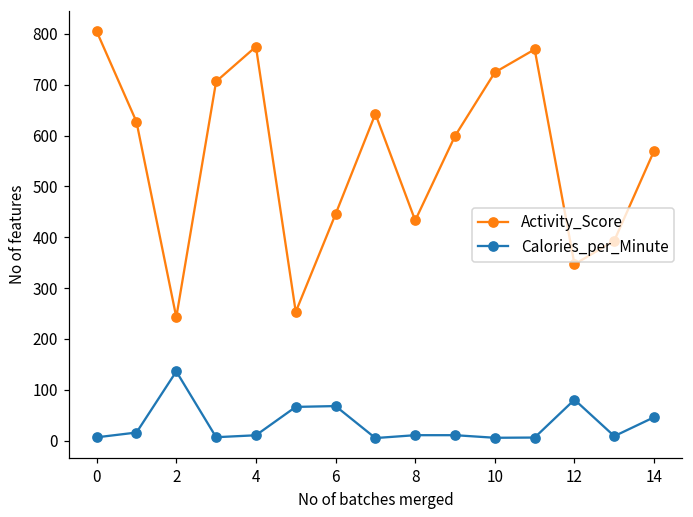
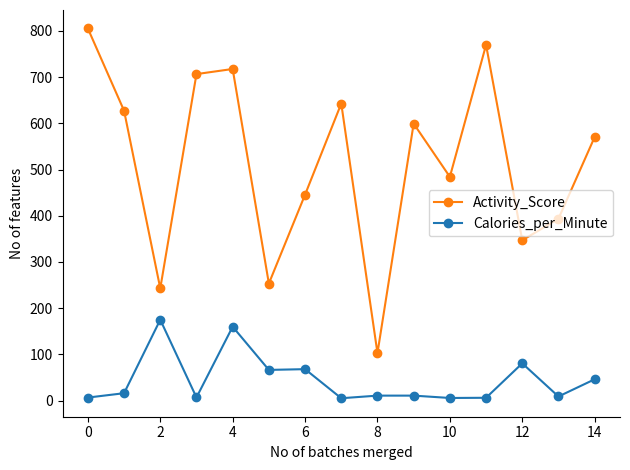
Calories_per_Minute, 2: 140 -> 180
Activity_Score, 4: 770 -> 720
Calories_per_Minute, 4: 10 -> 160
Activity_Score, 8: 430 -> 100
Activity_Score, 10: 720 -> 480
